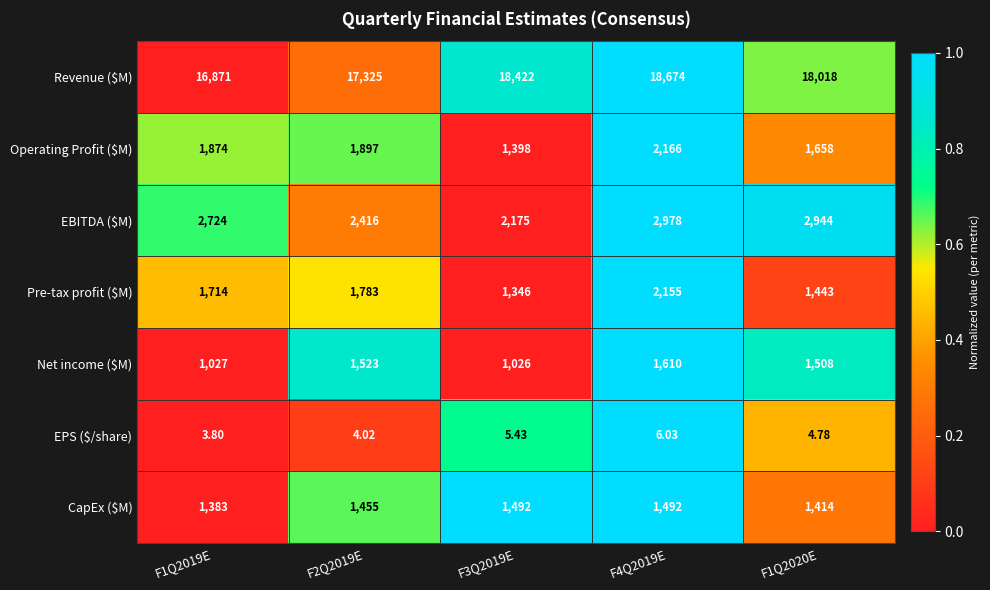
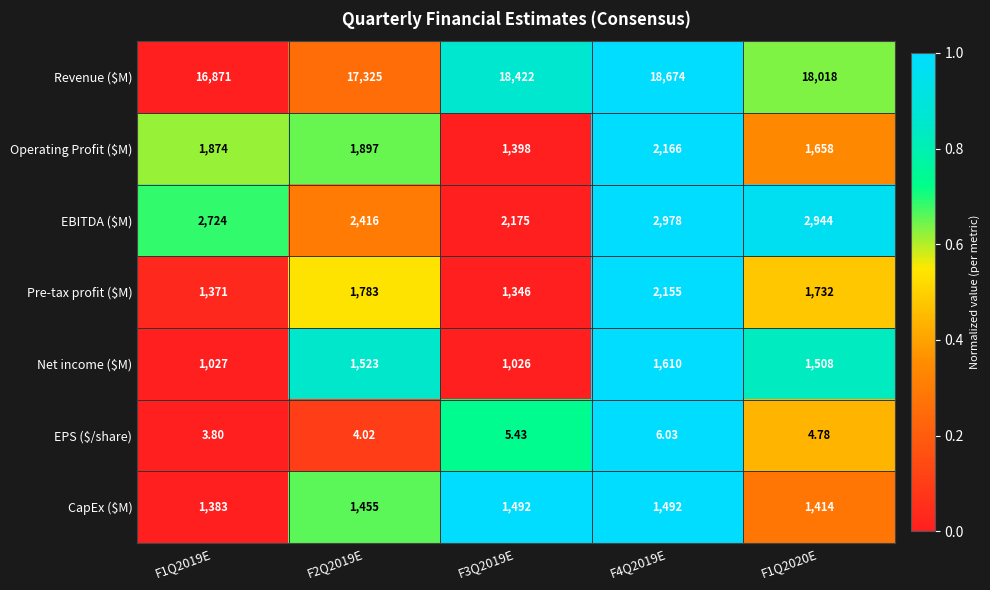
Pre-tax profit ($M), F1Q2019E: 1,714 -> 1,371
Pre-tax profit ($M), F1Q2020E: 1,443 -> 1,732
